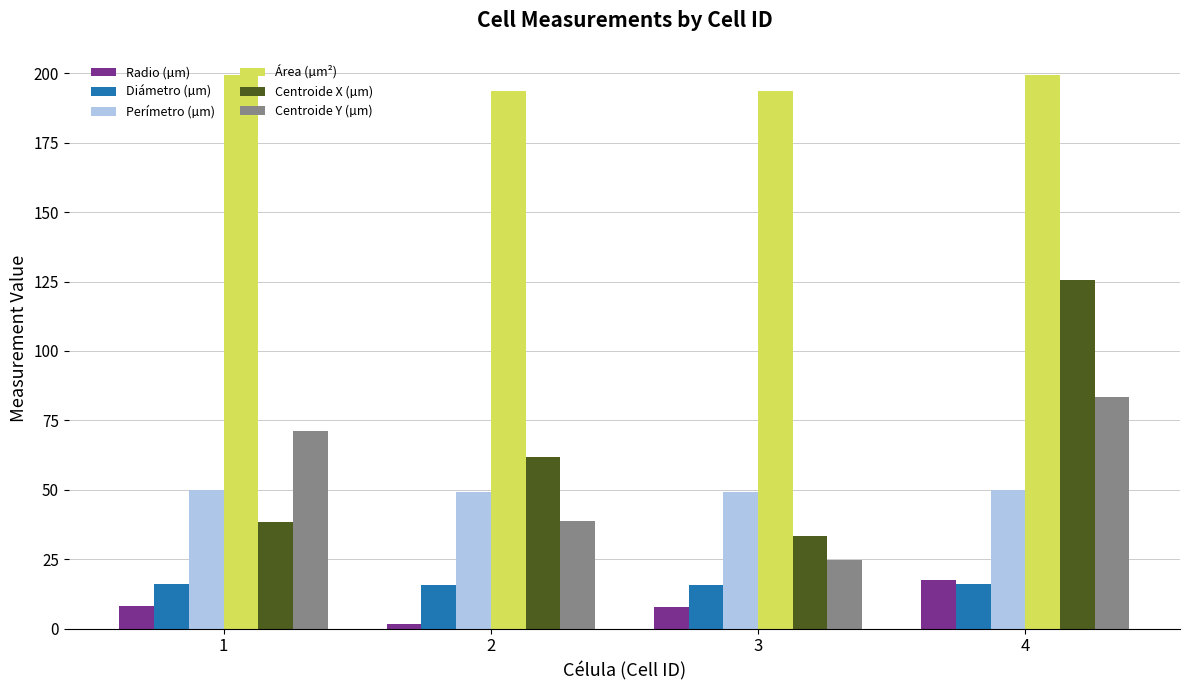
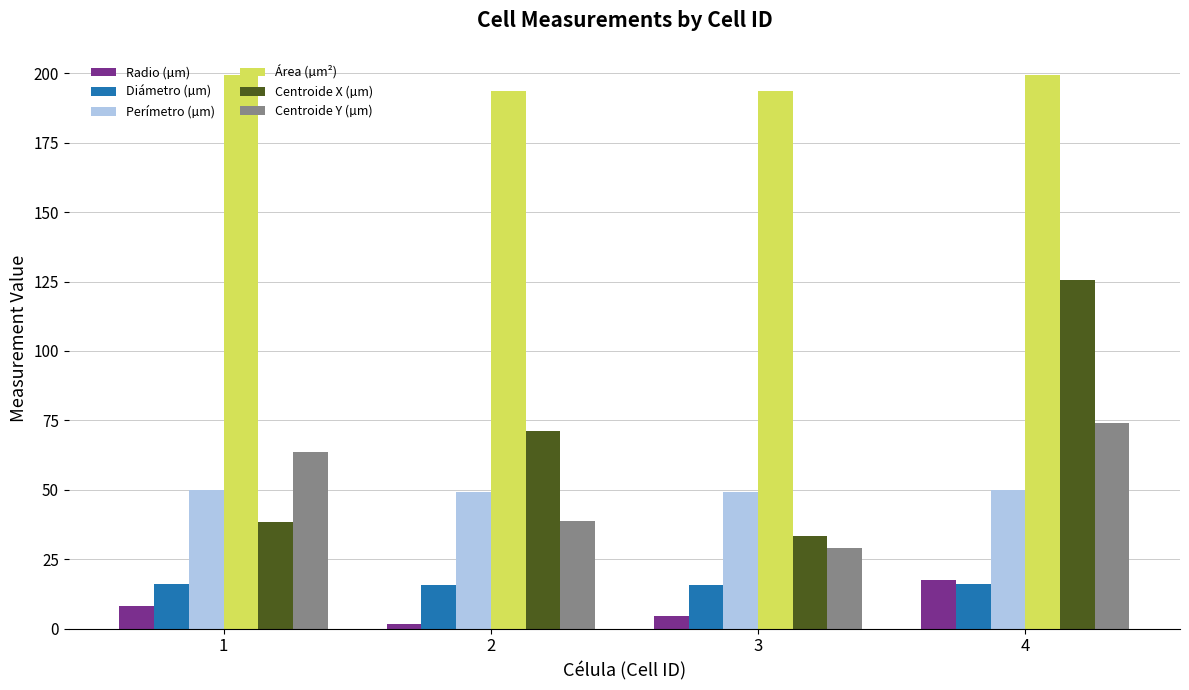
Centroide Y (µm), 1: 71 -> 64
Centroide X (µm), 2: 62 -> 71
Radio (µm), 3: 8 -> 4
Centroide Y (µm), 3: 25 -> 29
Centroide Y (µm), 4: 84 -> 74
